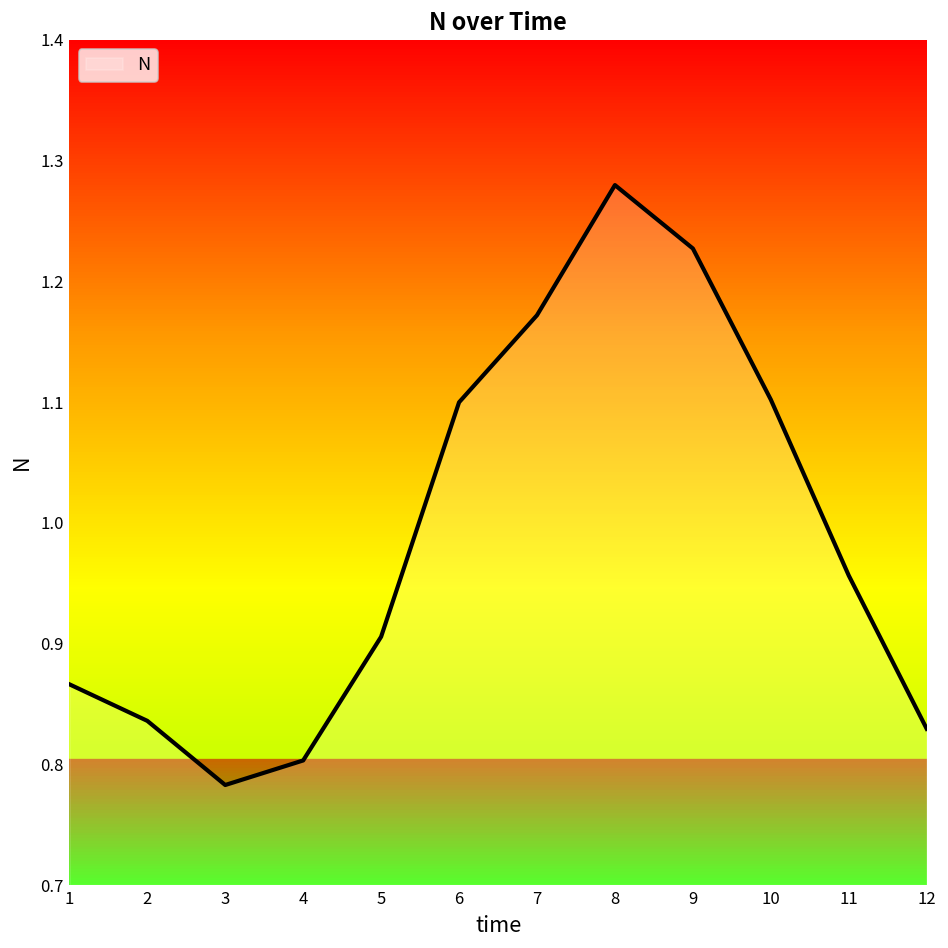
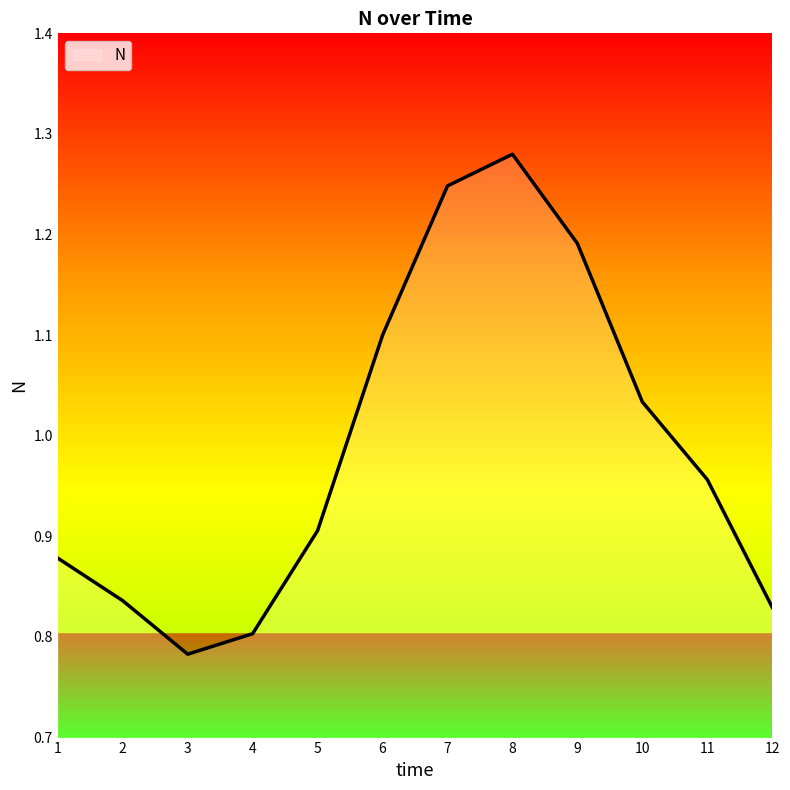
1: 0.866 -> 0.878
7: 1.172 -> 1.248
9: 1.227 -> 1.191
10: 1.102 -> 1.034
